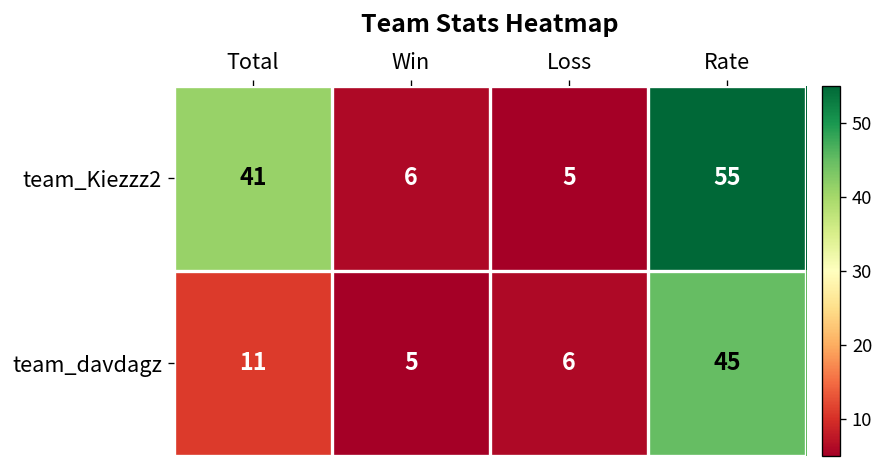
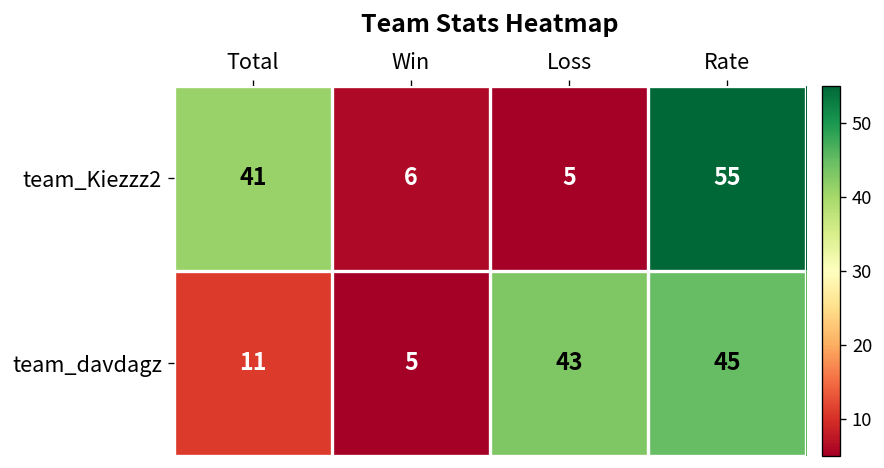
team_davdagz, Loss: 6 -> 43
